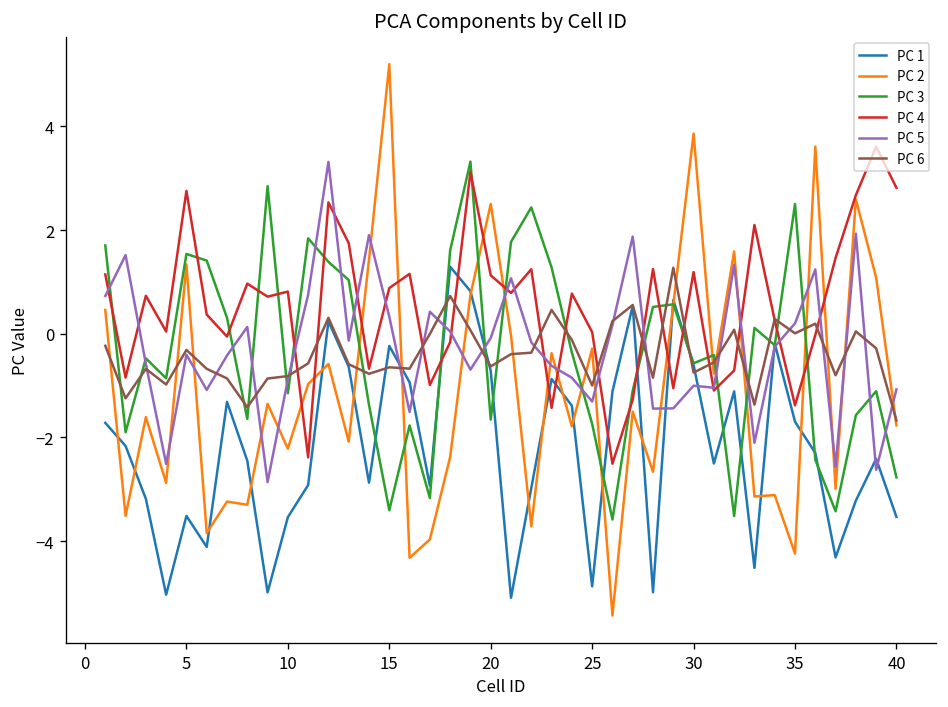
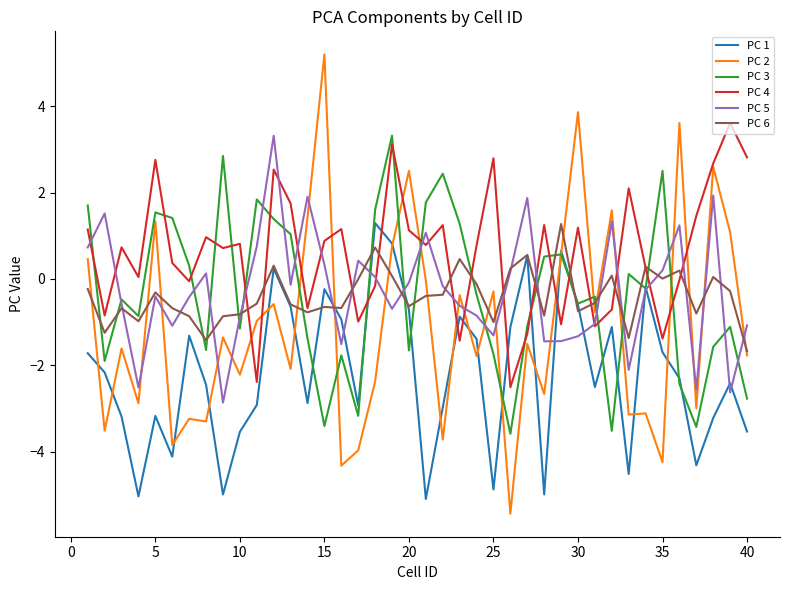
PC 1, 5: -3.5 -> -3.2
PC 4, 25: 0.0 -> 2.8
PC 5, 30: -1.0 -> -1.3
